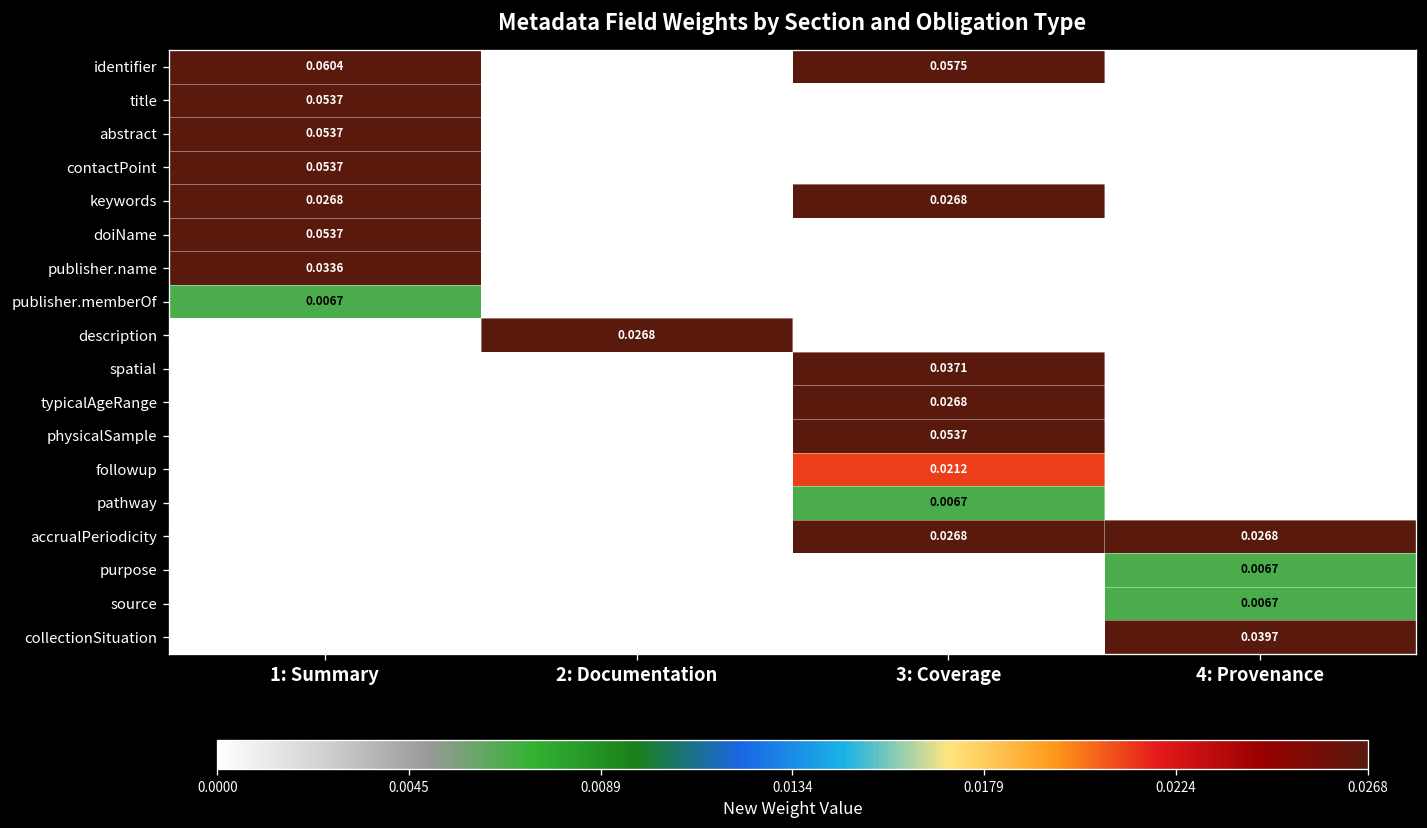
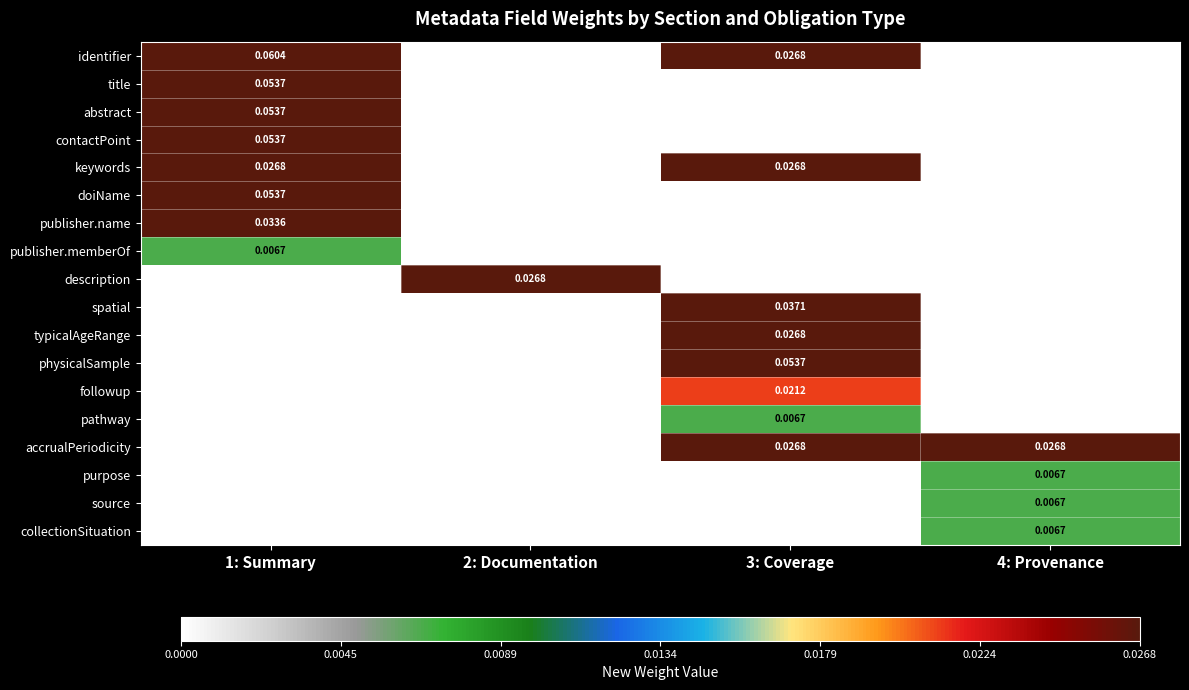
identifier, 3: Coverage: 0.0575 -> 0.0268
collectionSituation, 4: Provenance: 0.0397 -> 0.0067
